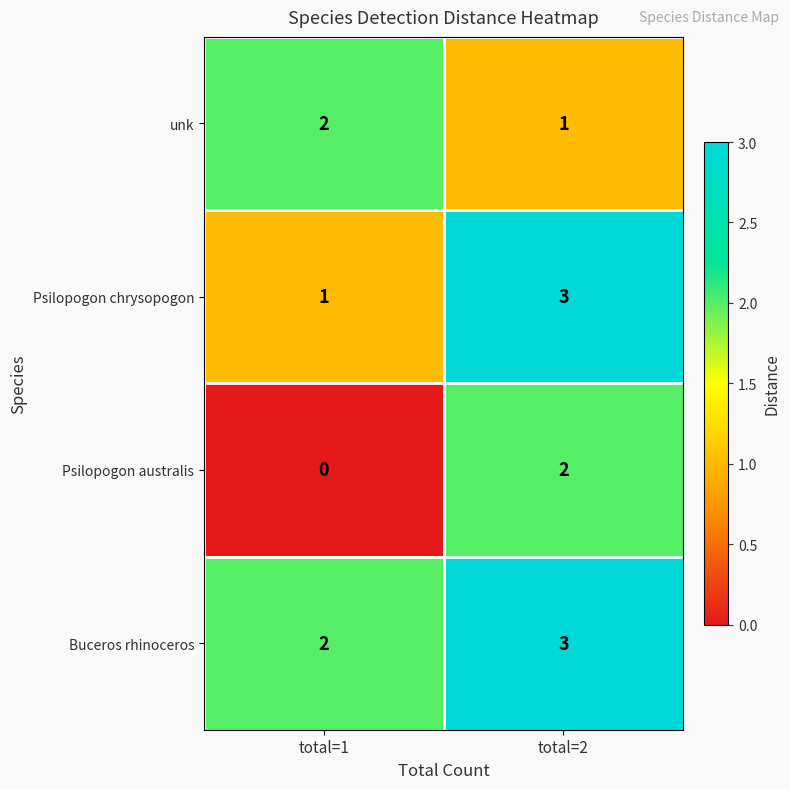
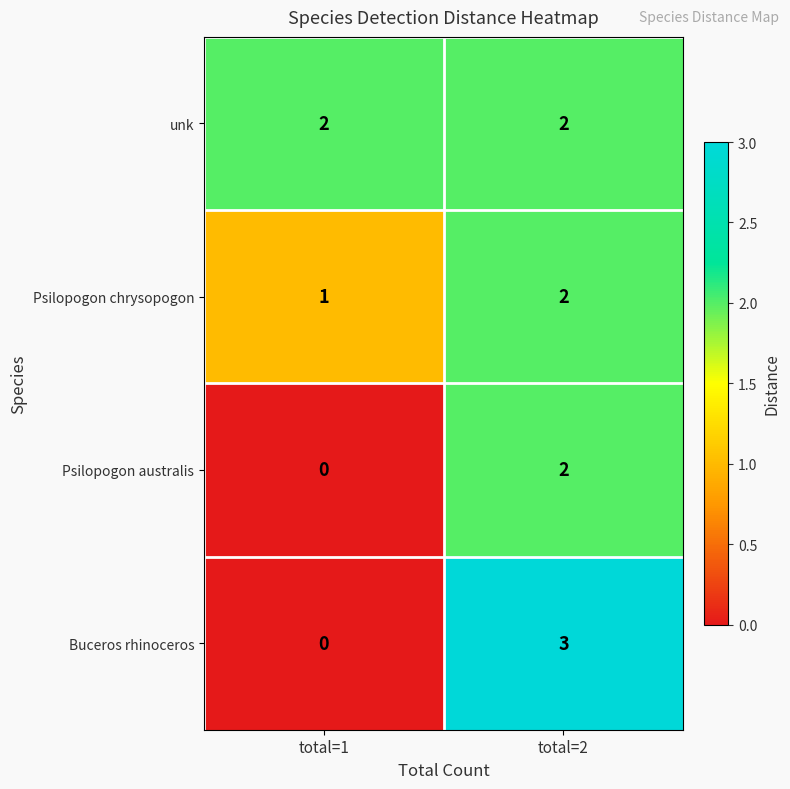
unk, total=2: 1 -> 2
Psilopogon chrysopogon, total=2: 3 -> 2
Buceros rhinoceros, total=1: 2 -> 0
